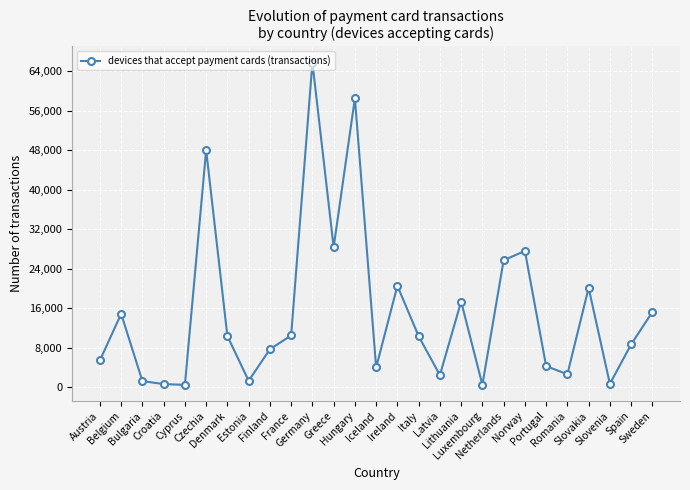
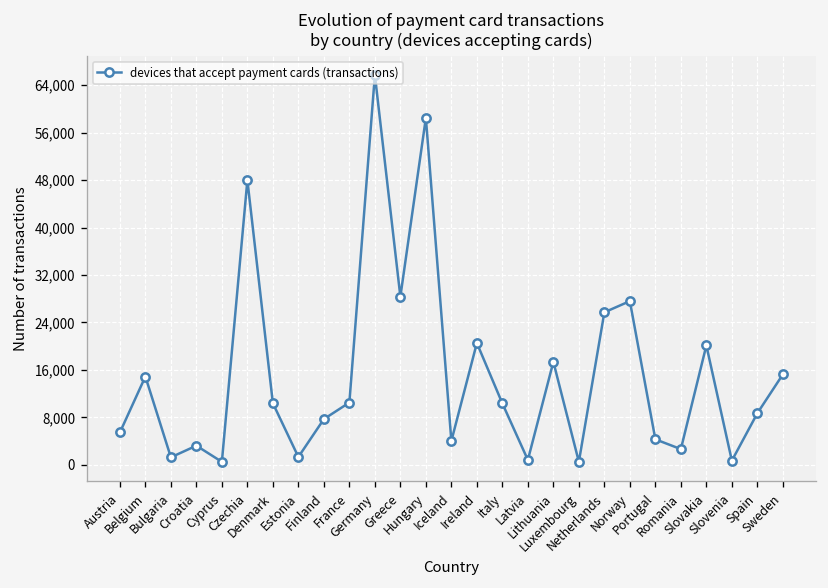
Croatia: 1,000 -> 3,000
Latvia: 2,000 -> 1,000
